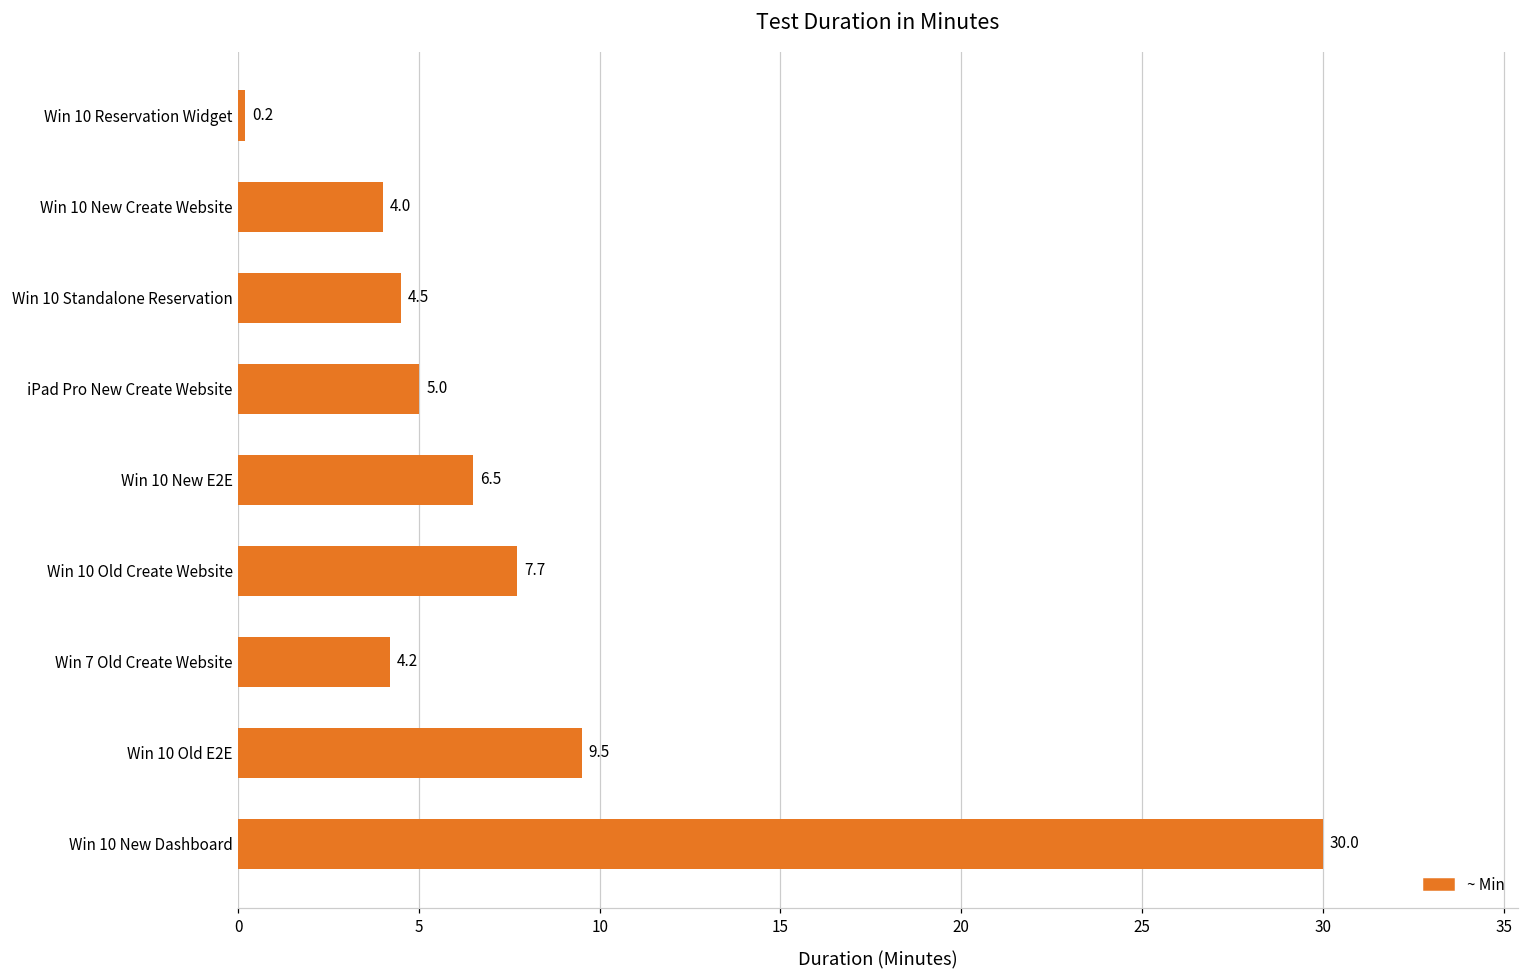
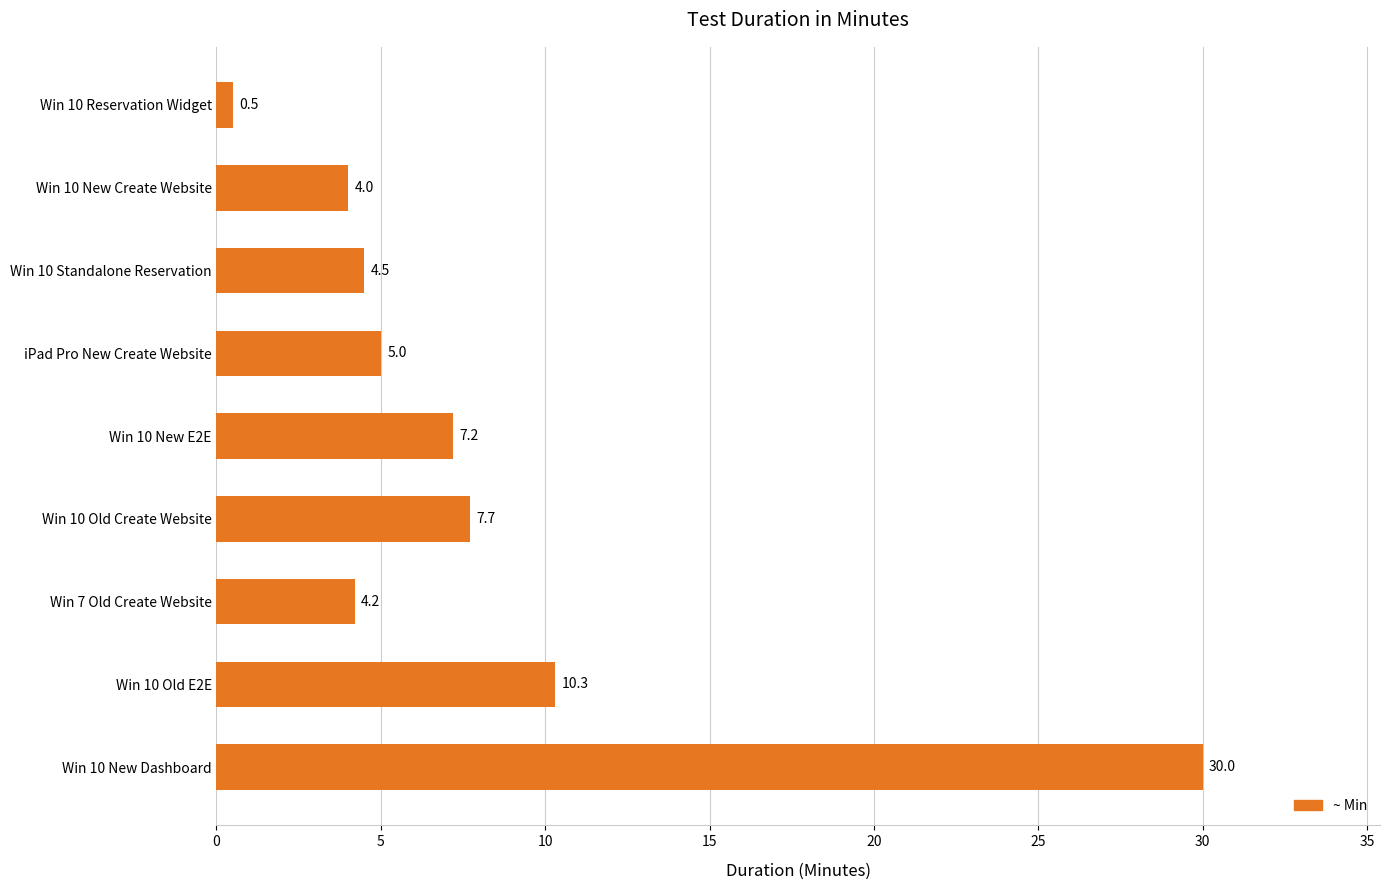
Win 10 Reservation Widget: 0.2 -> 0.5
Win 10 New E2E: 6.5 -> 7.2
Win 10 Old E2E: 9.5 -> 10.3
